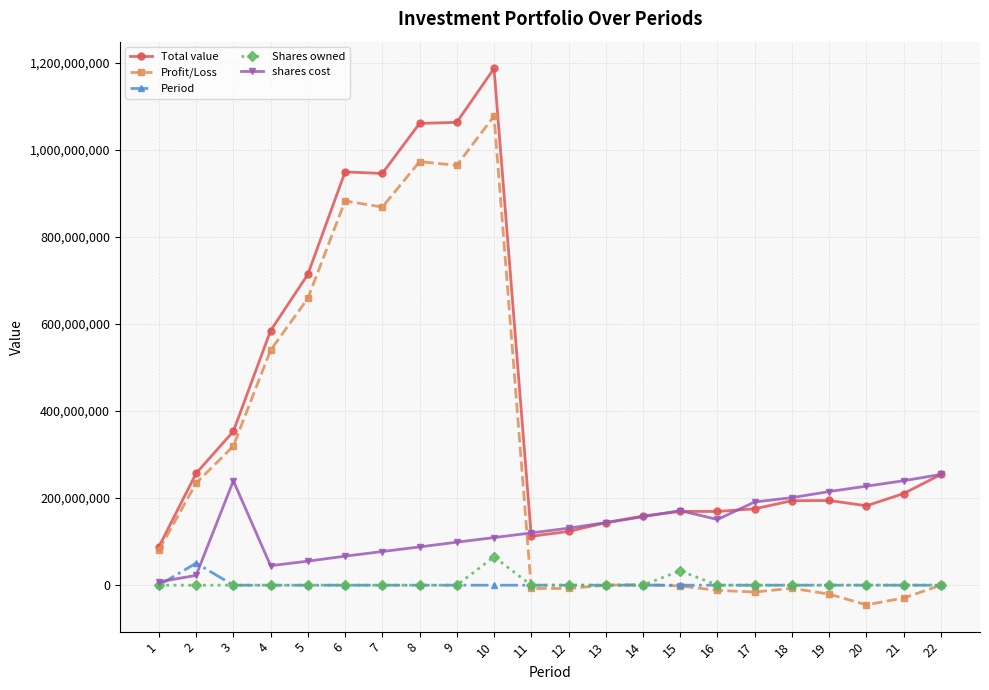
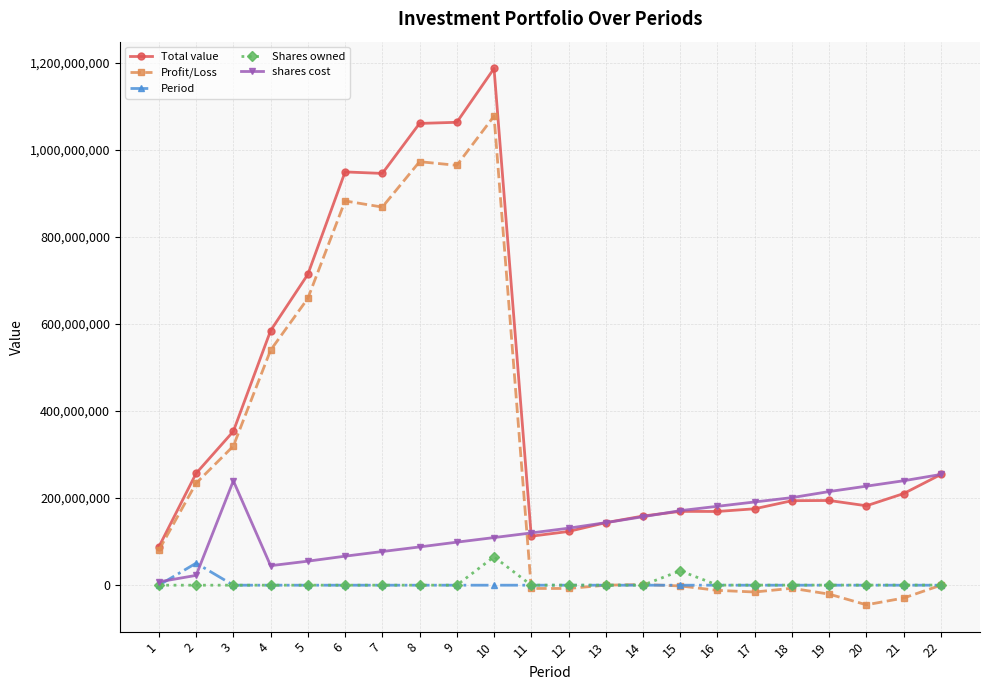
shares cost, 16: 150,000,000 -> 180,000,000
